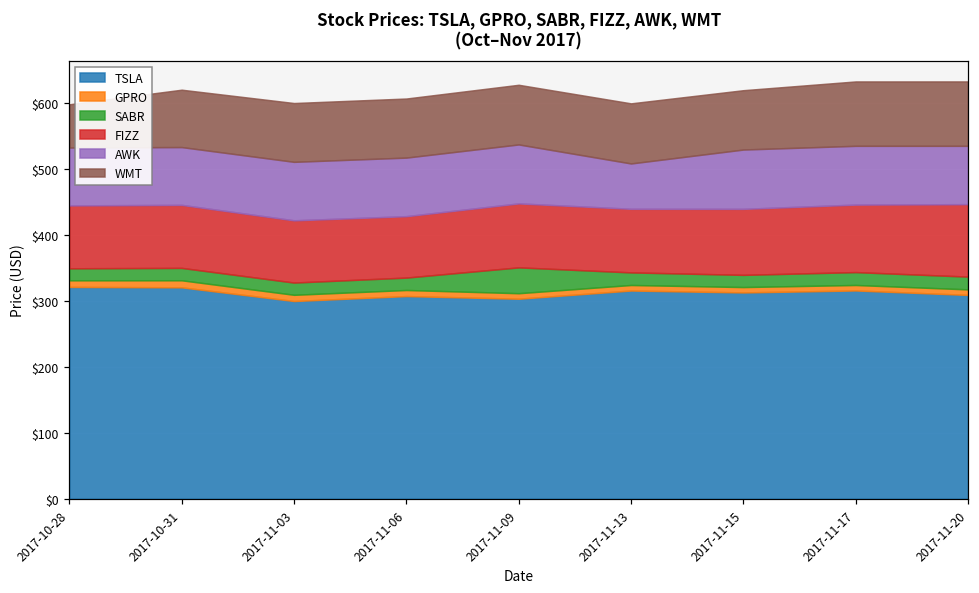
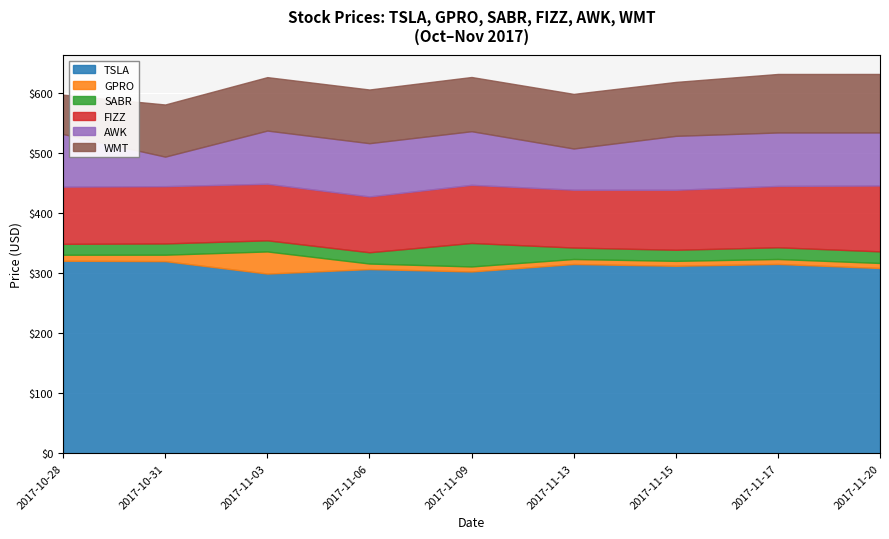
AWK, 2017-10-31: $90 -> $50
GPRO, 2017-11-03: $10 -> $40
